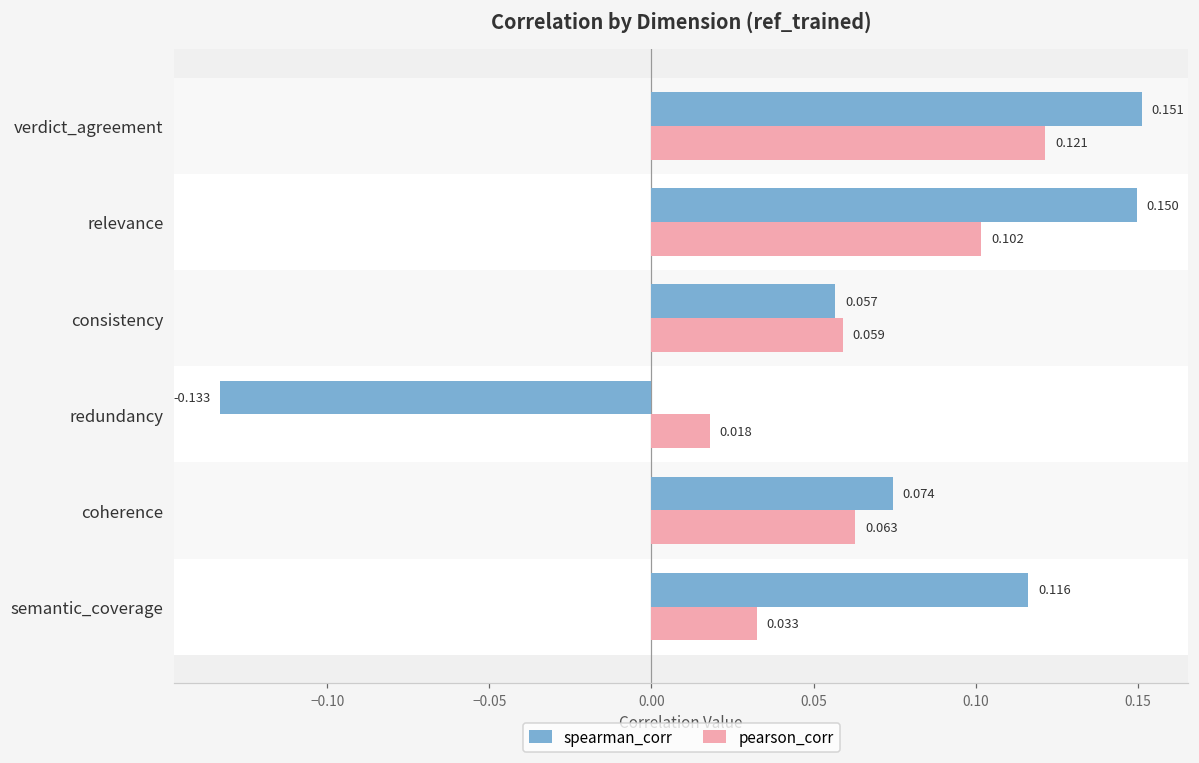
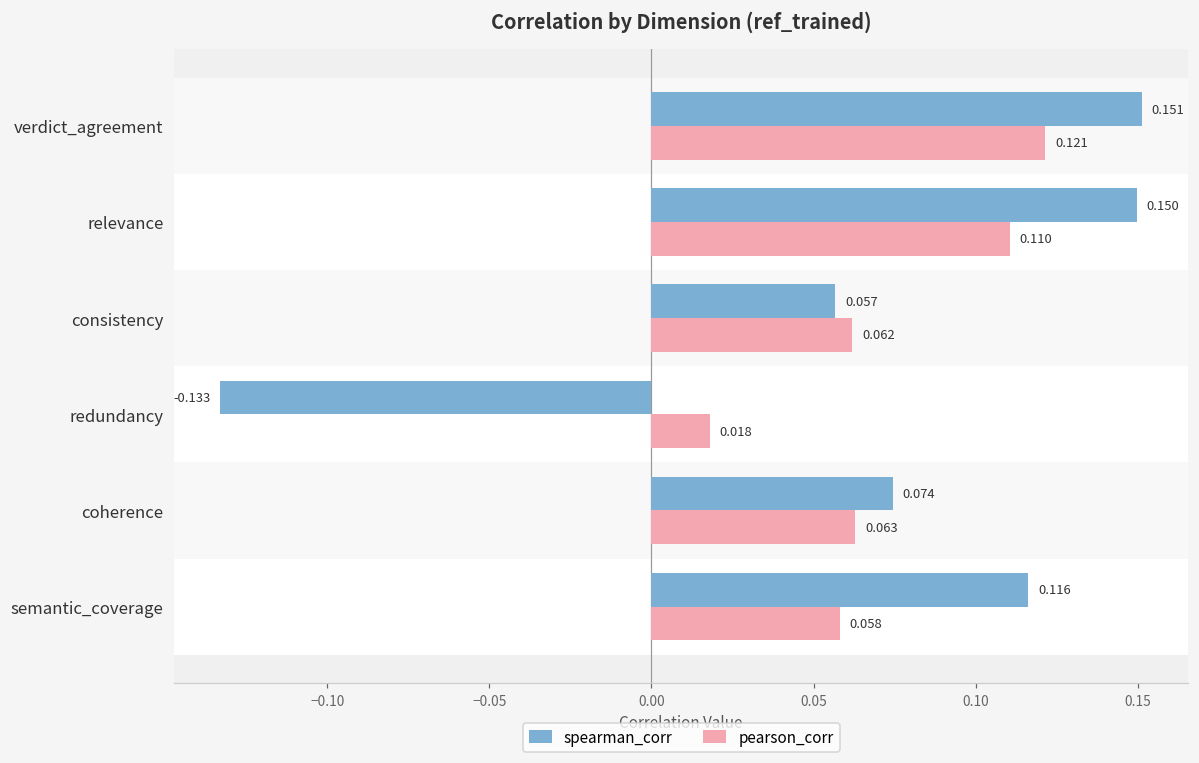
pearson_corr, relevance: 0.102 -> 0.110
pearson_corr, consistency: 0.059 -> 0.062
pearson_corr, semantic_coverage: 0.033 -> 0.058
